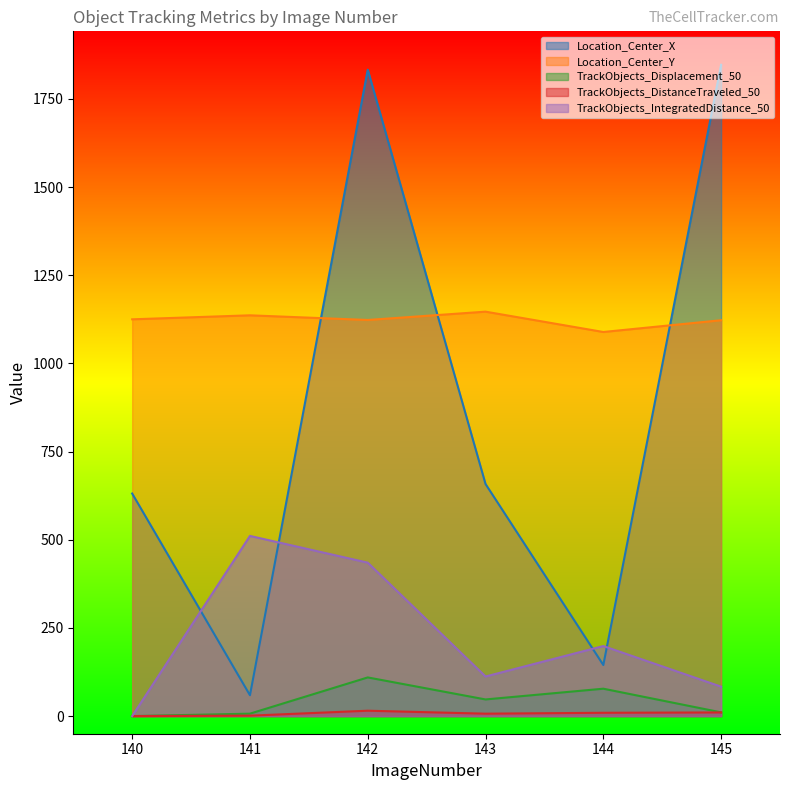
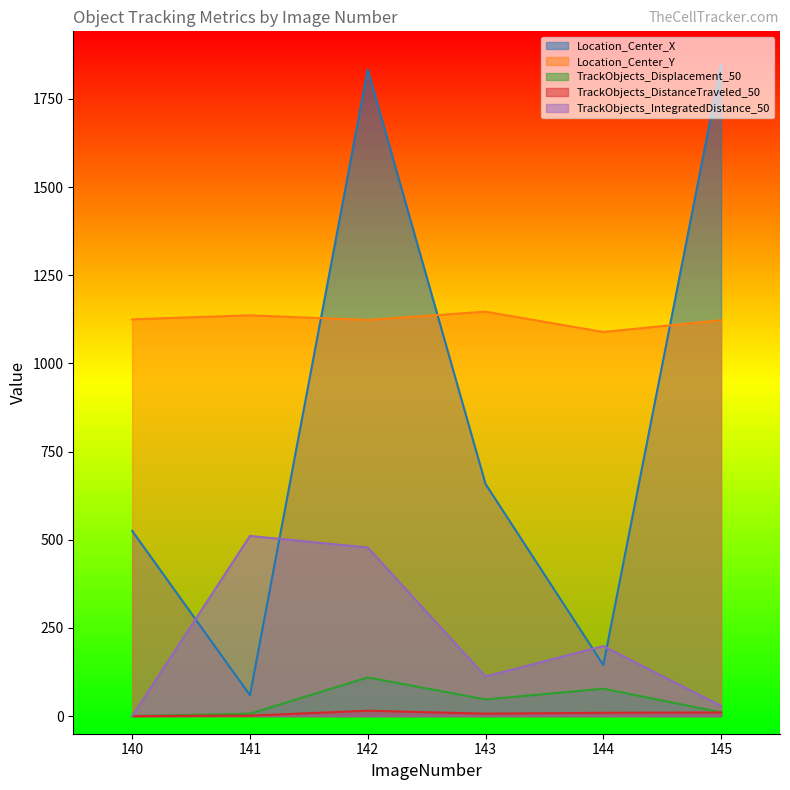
Location_Center_X, 140: 630 -> 530
TrackObjects_IntegratedDistance_50, 142: 440 -> 480
TrackObjects_IntegratedDistance_50, 145: 80 -> 30
